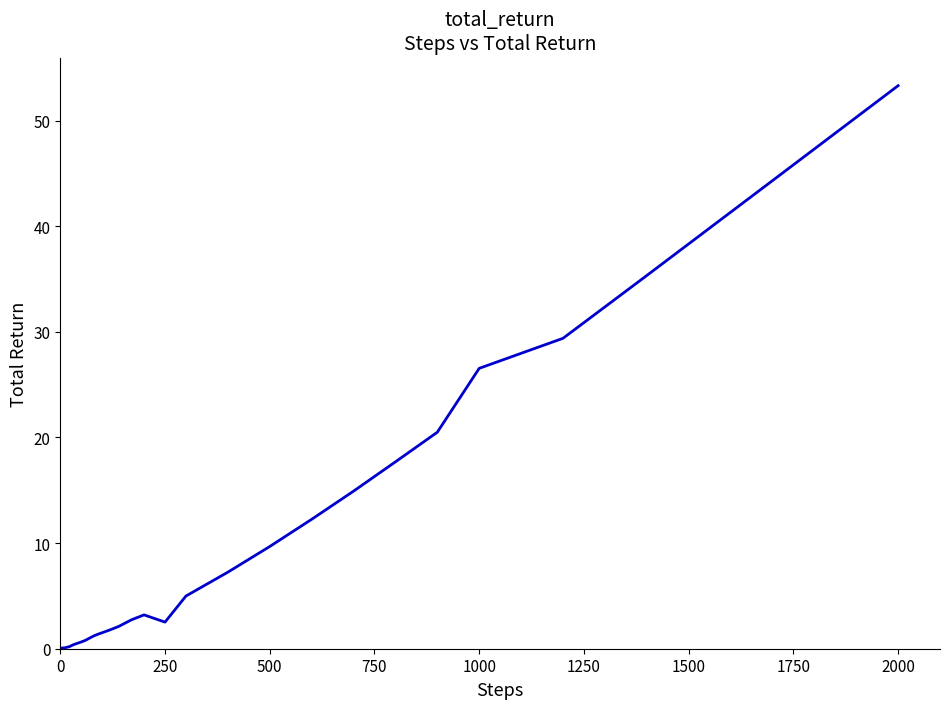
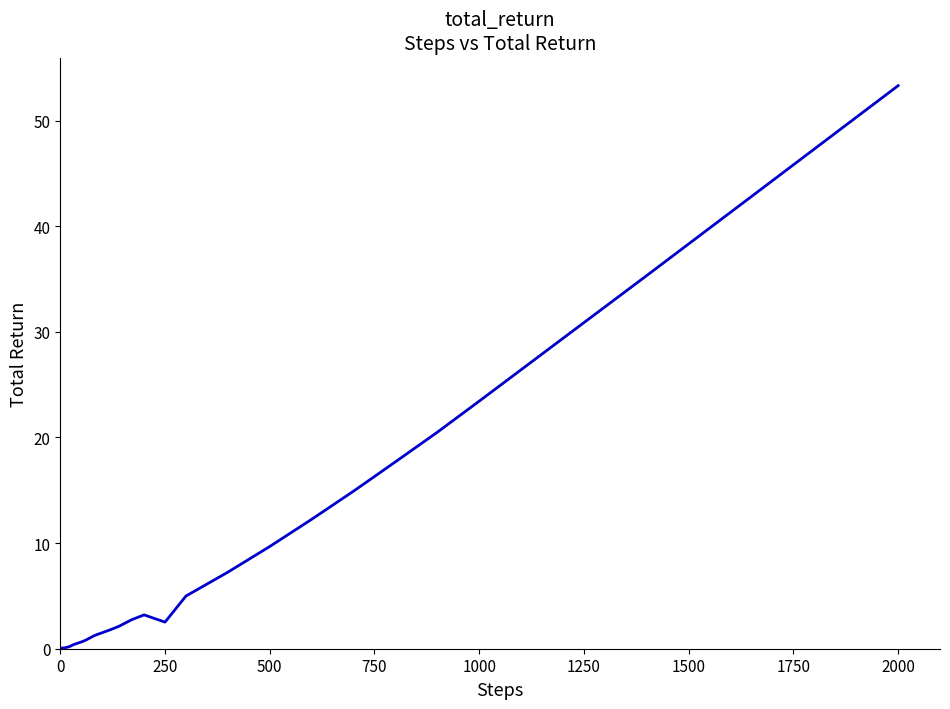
1000: 26.5 -> 23.4
